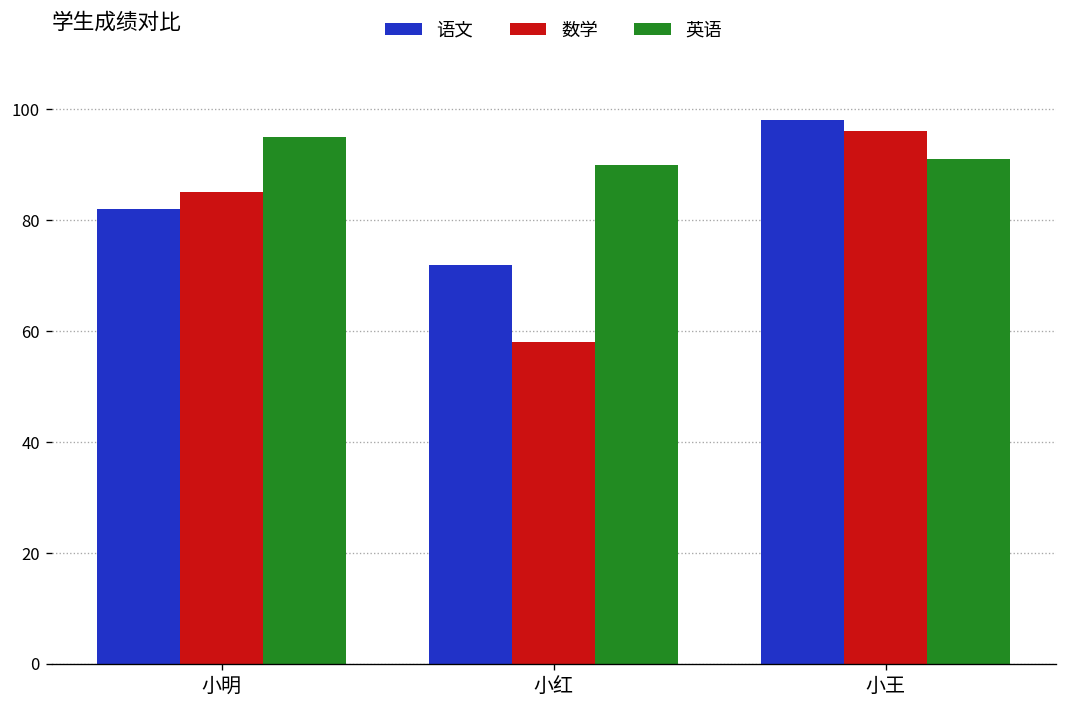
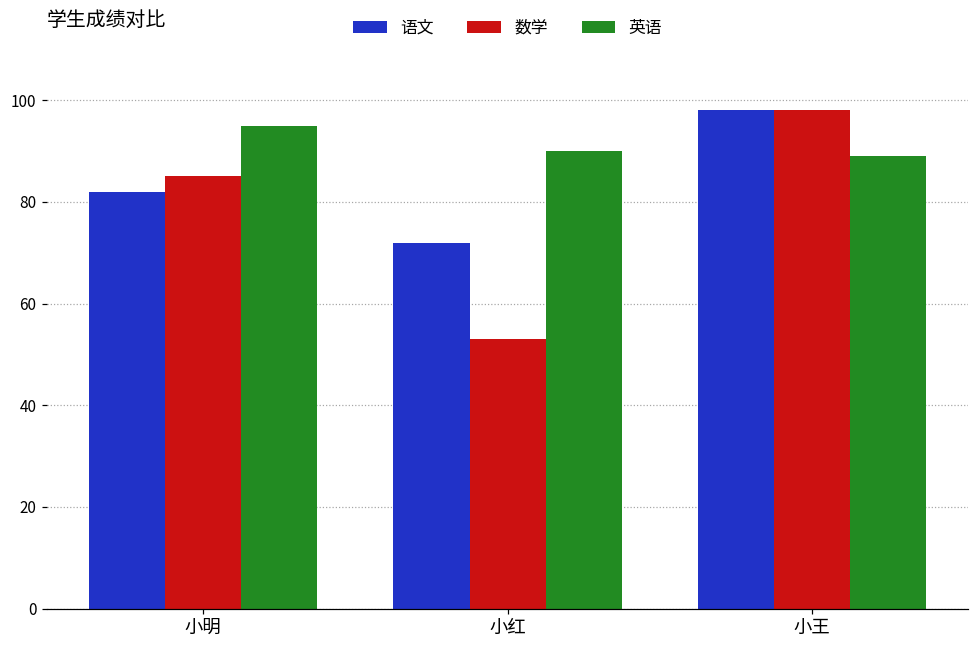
数学, 小红: 58 -> 53
数学, 小王: 96 -> 98
英语, 小王: 91 -> 89
